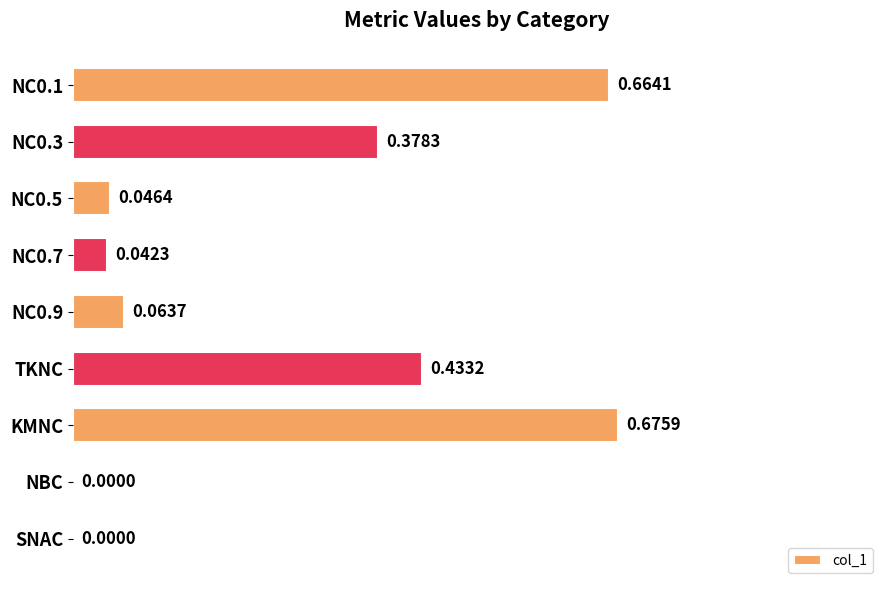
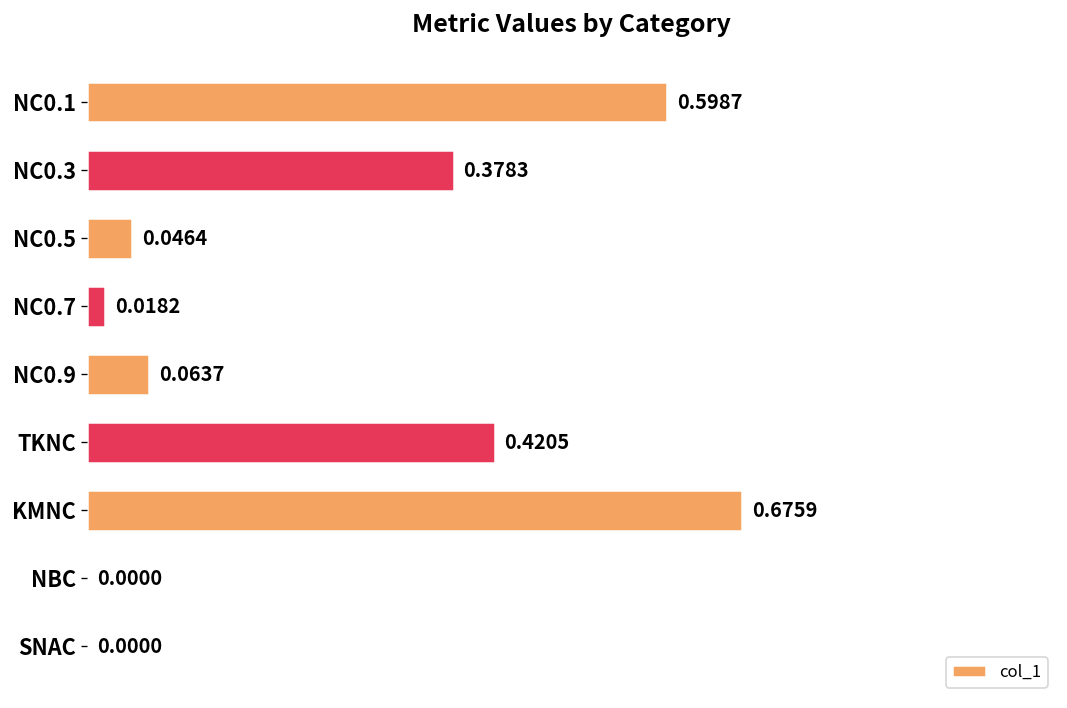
NC0.1: 0.6641 -> 0.5987
NC0.7: 0.0423 -> 0.0182
TKNC: 0.4332 -> 0.4205
